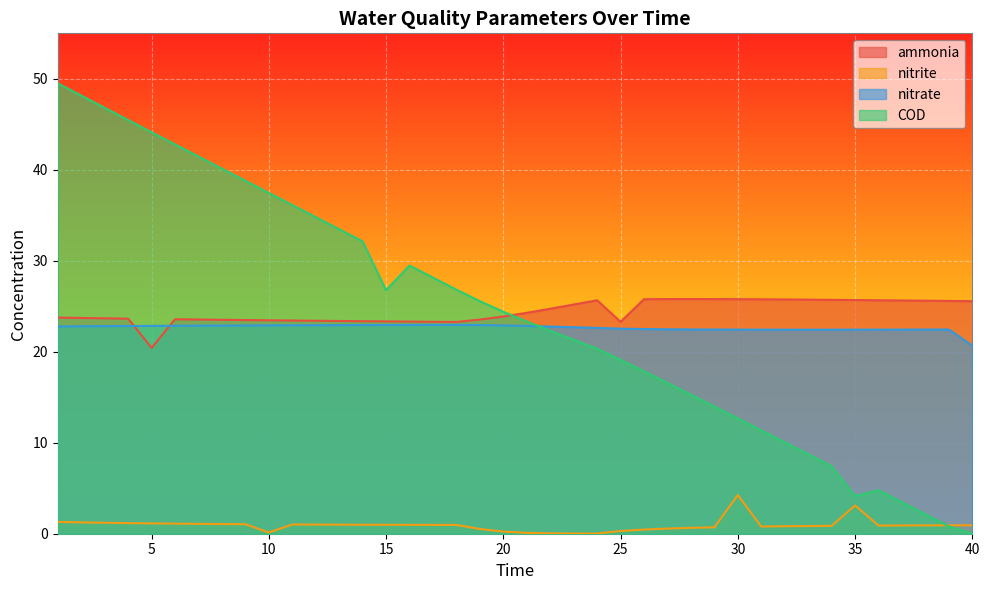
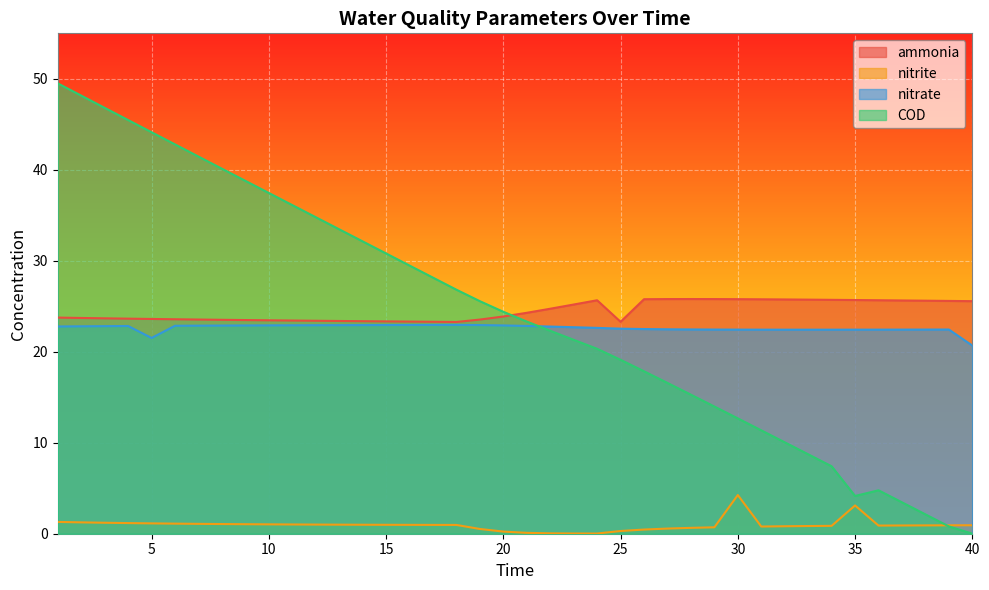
ammonia, 5: 20 -> 24
nitrate, 5: 23 -> 22
nitrite, 10: 0 -> 1
COD, 15: 27 -> 31
